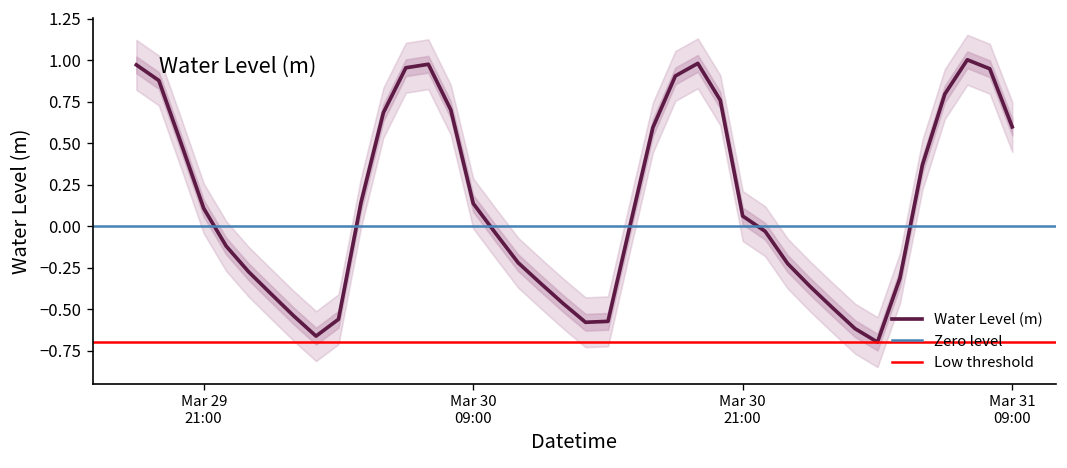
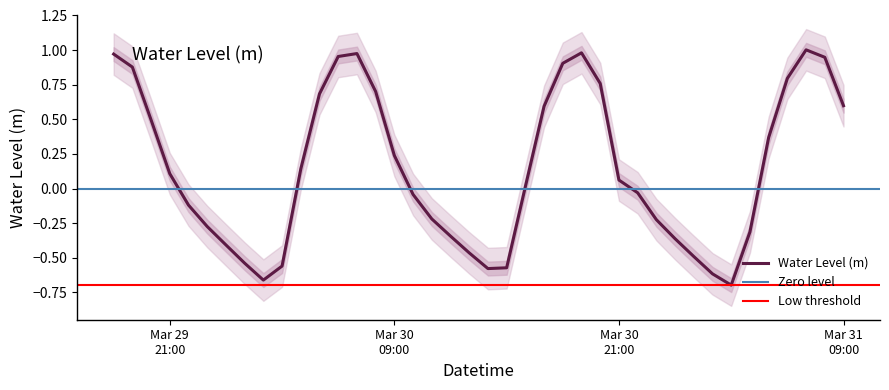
Water Level (m), Mar 30 09:00: 0.14 -> 0.24
